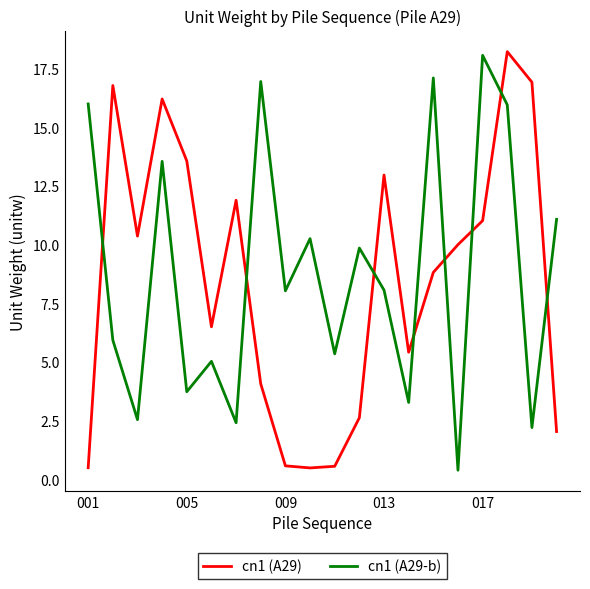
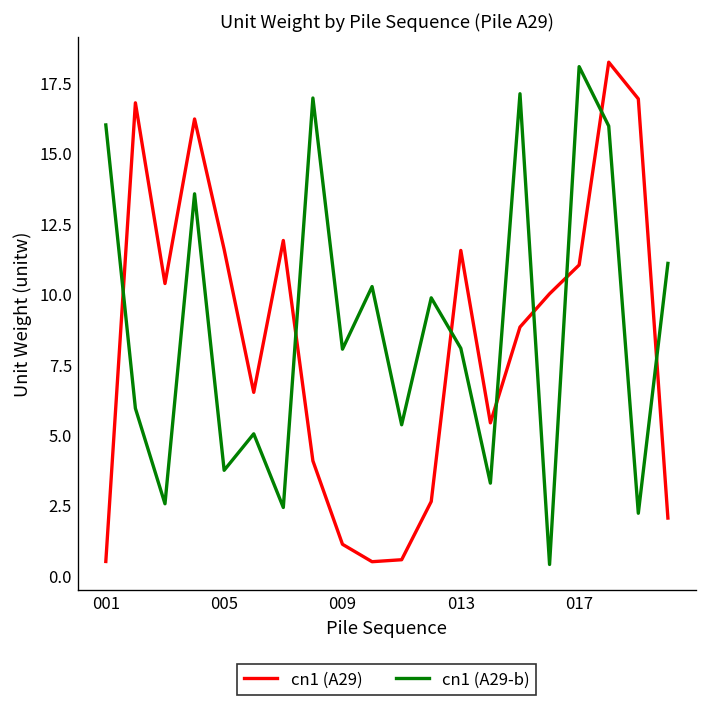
cn1 (A29), 005: 13.6 -> 11.6
cn1 (A29), 009: 0.6 -> 1.1
cn1 (A29), 013: 13.0 -> 11.5
